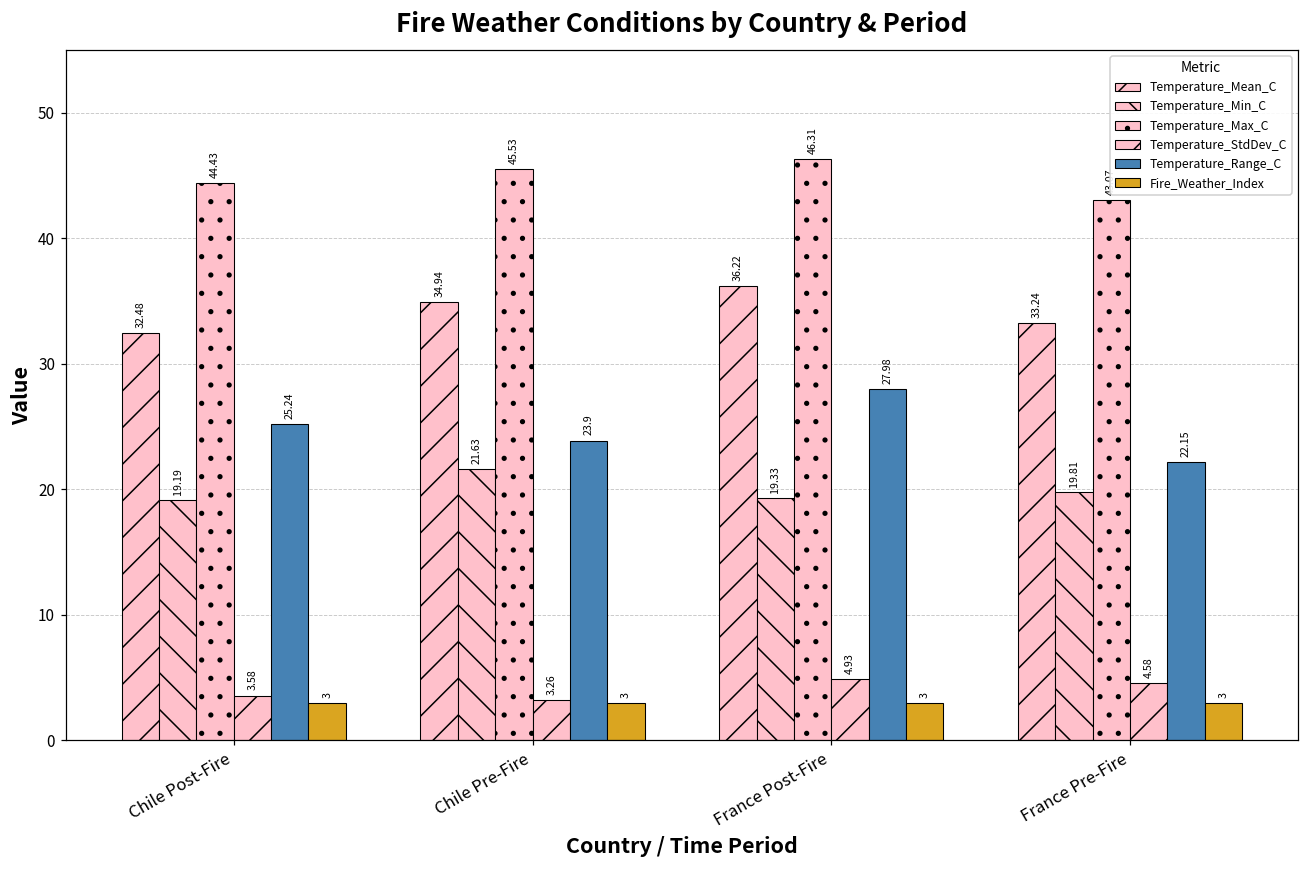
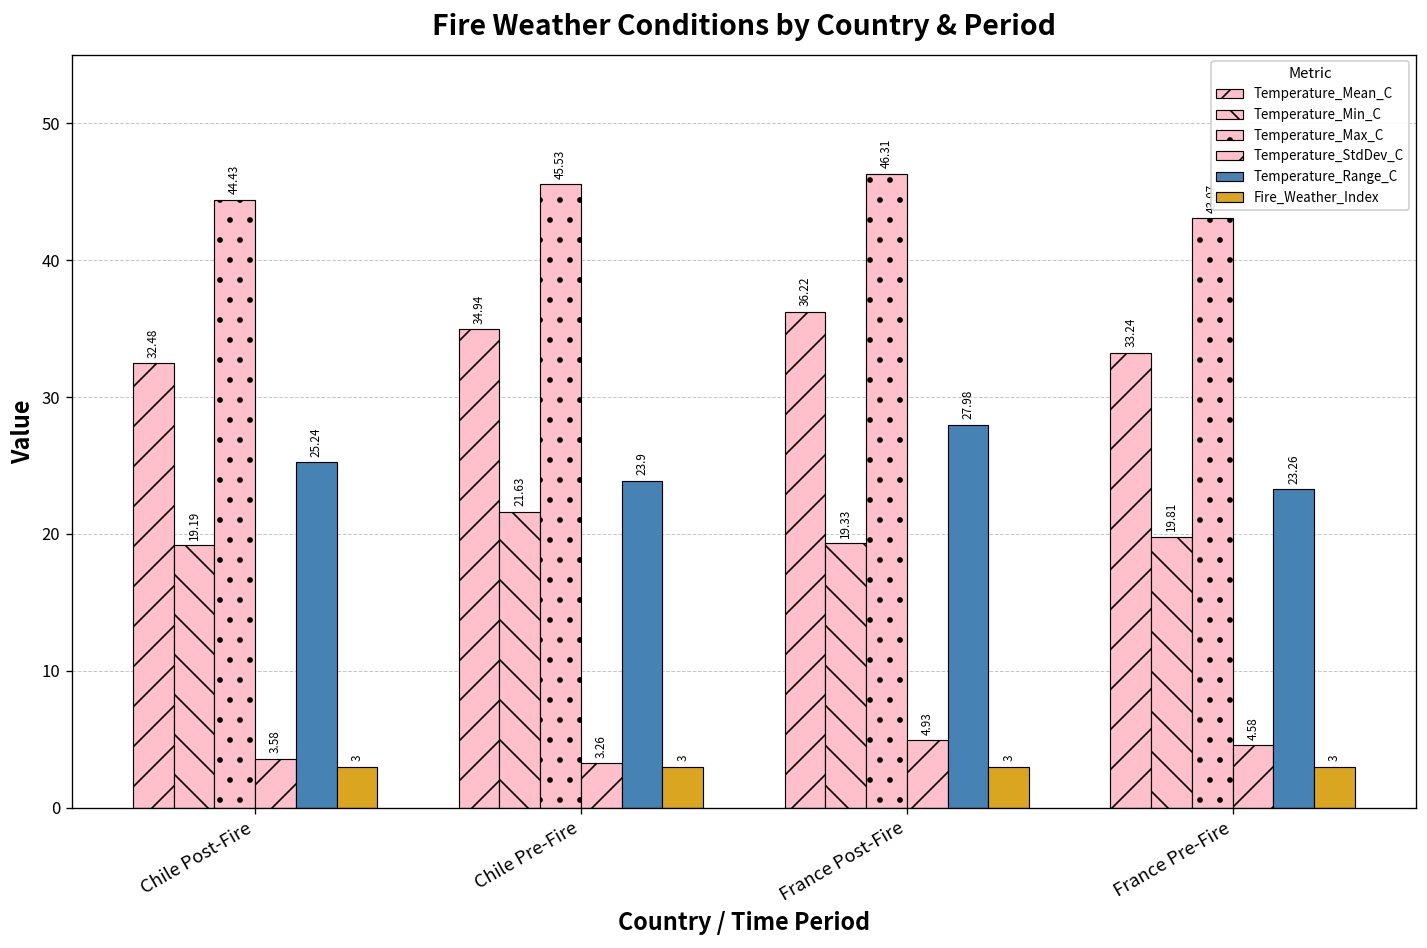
Temperature_Range_C, France Pre-Fire: 22.15 -> 23.26
